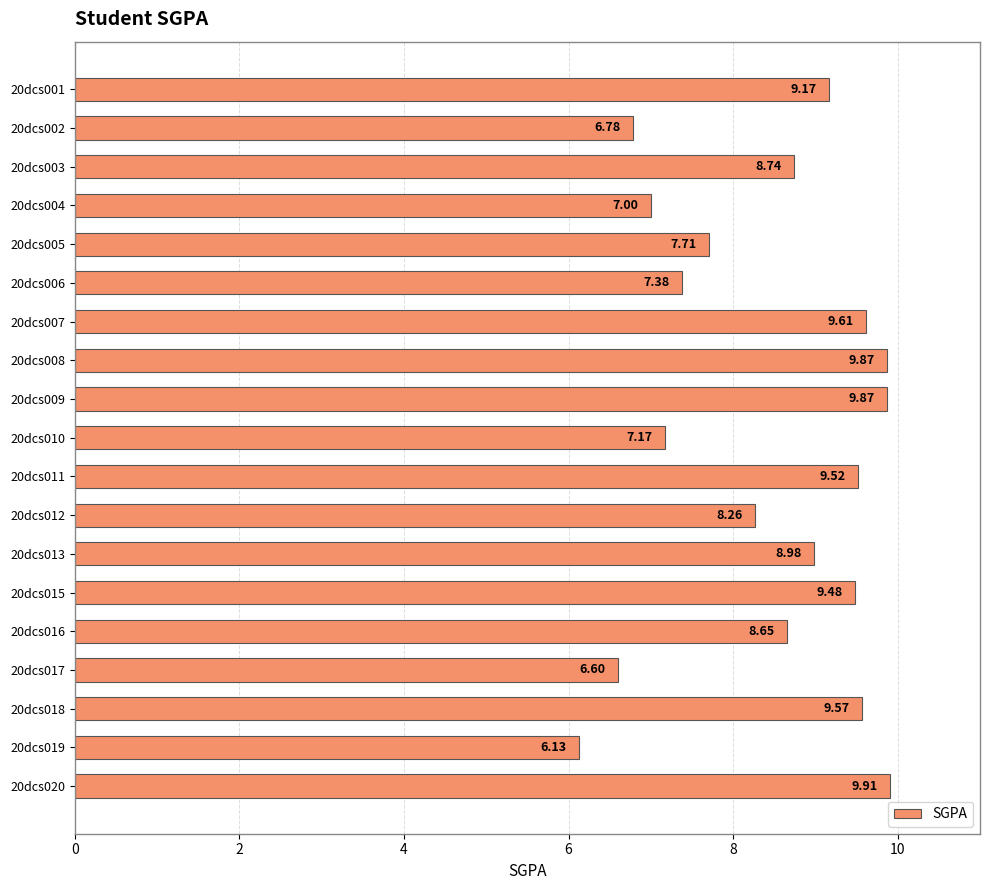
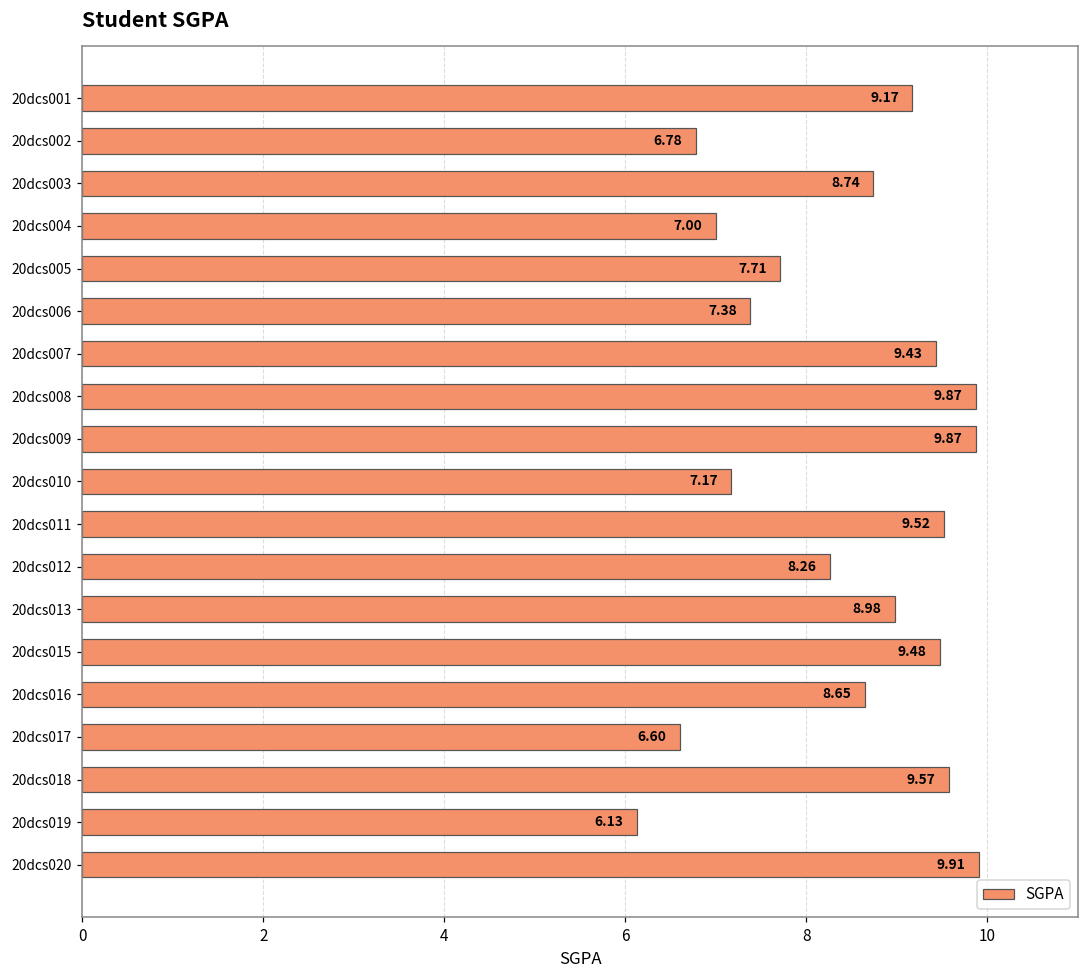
20dcs007: 9.61 -> 9.43
